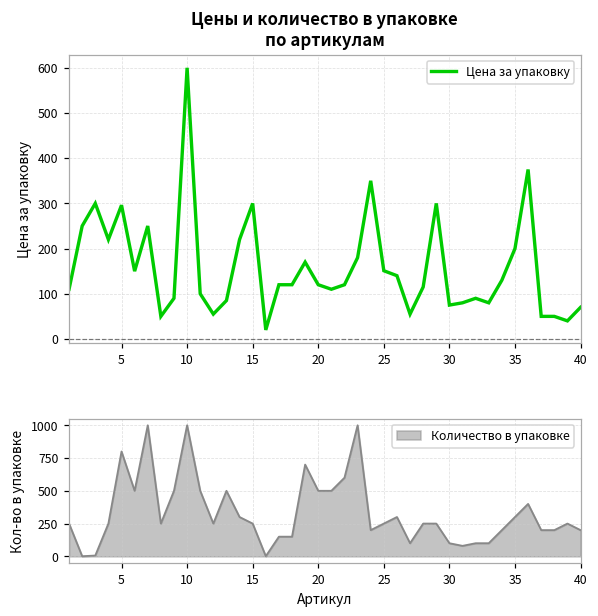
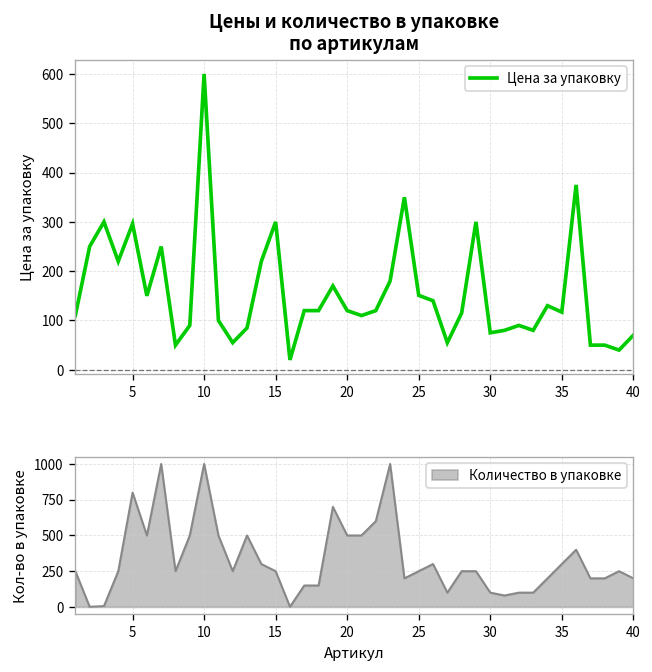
Цены и количество в упаковке по артикулам, 35: 200 -> 120
